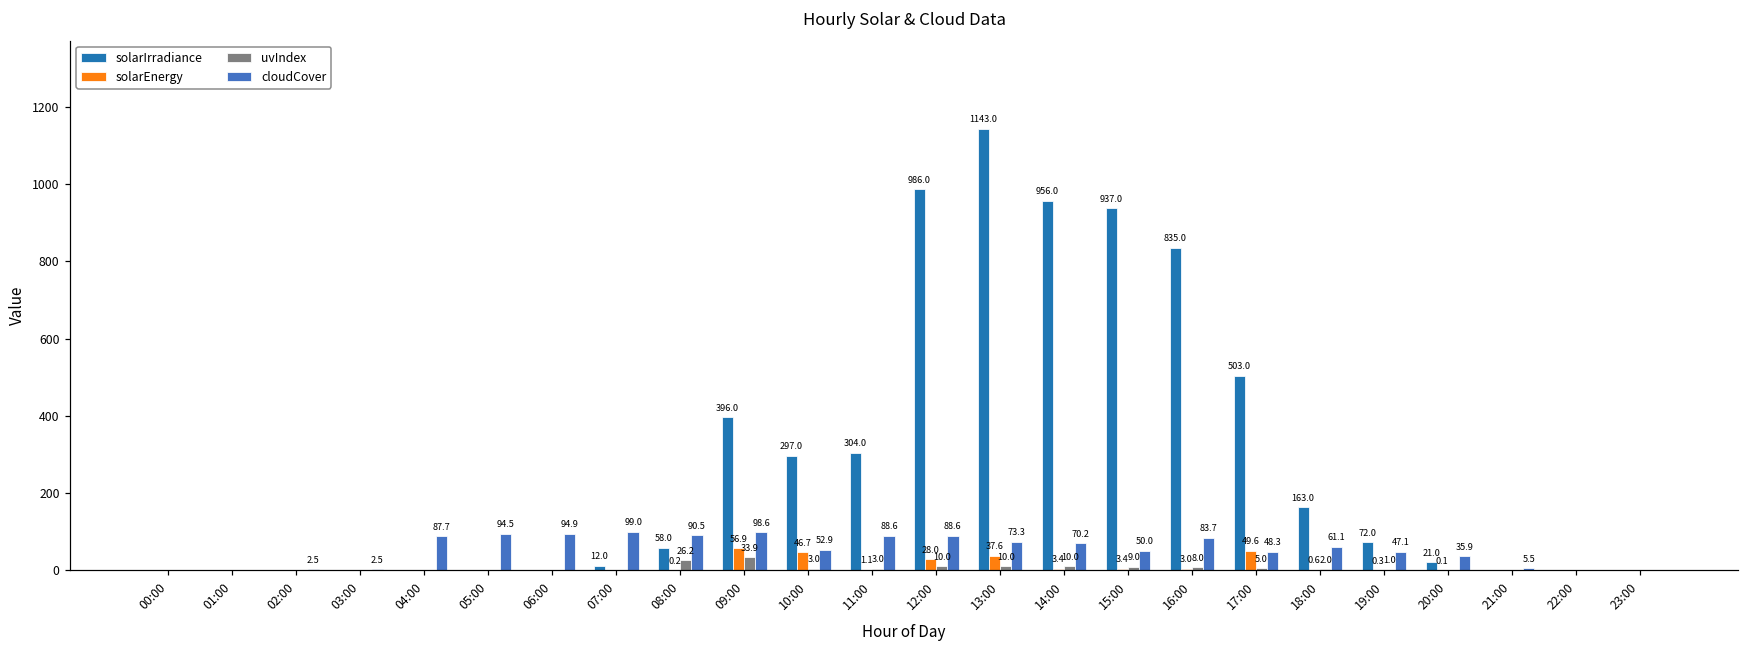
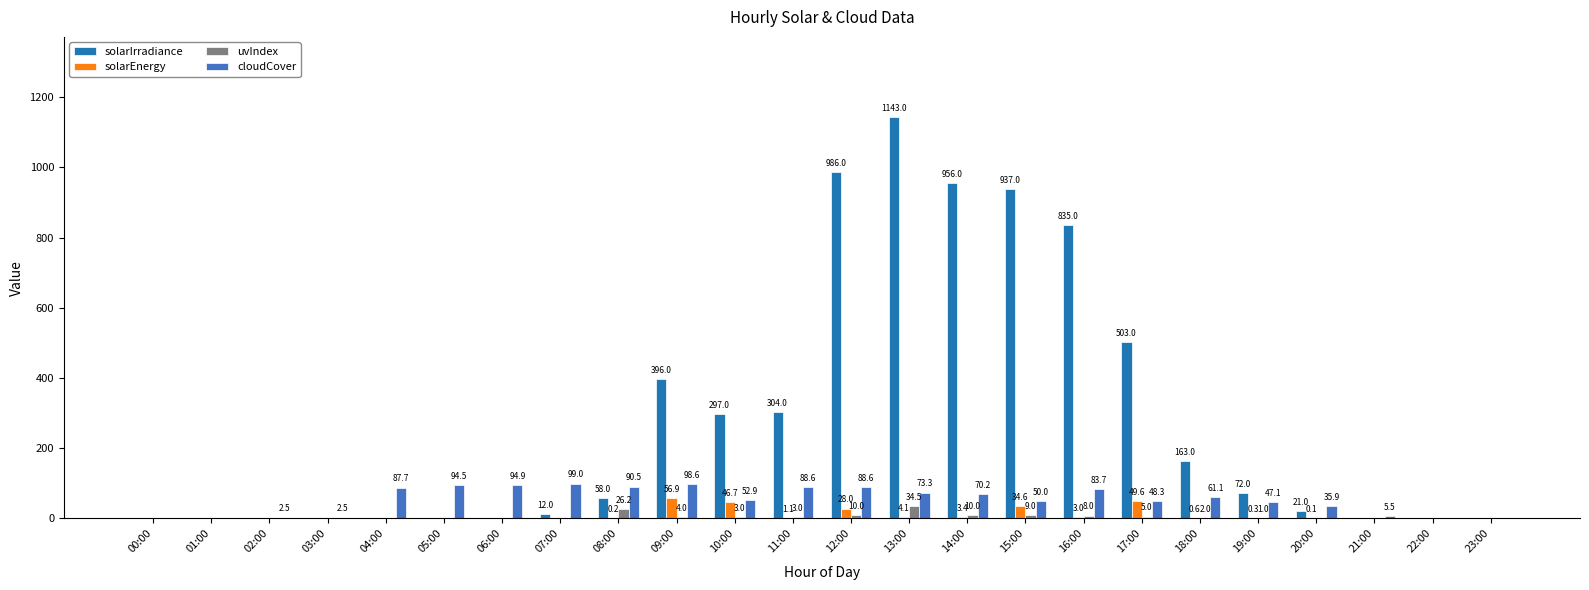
uvIndex, 09:00: 33.9 -> 4.0
solarEnergy, 13:00: 37.6 -> 4.1
uvIndex, 13:00: 10.0 -> 34.5
solarEnergy, 15:00: 3.4 -> 34.6
